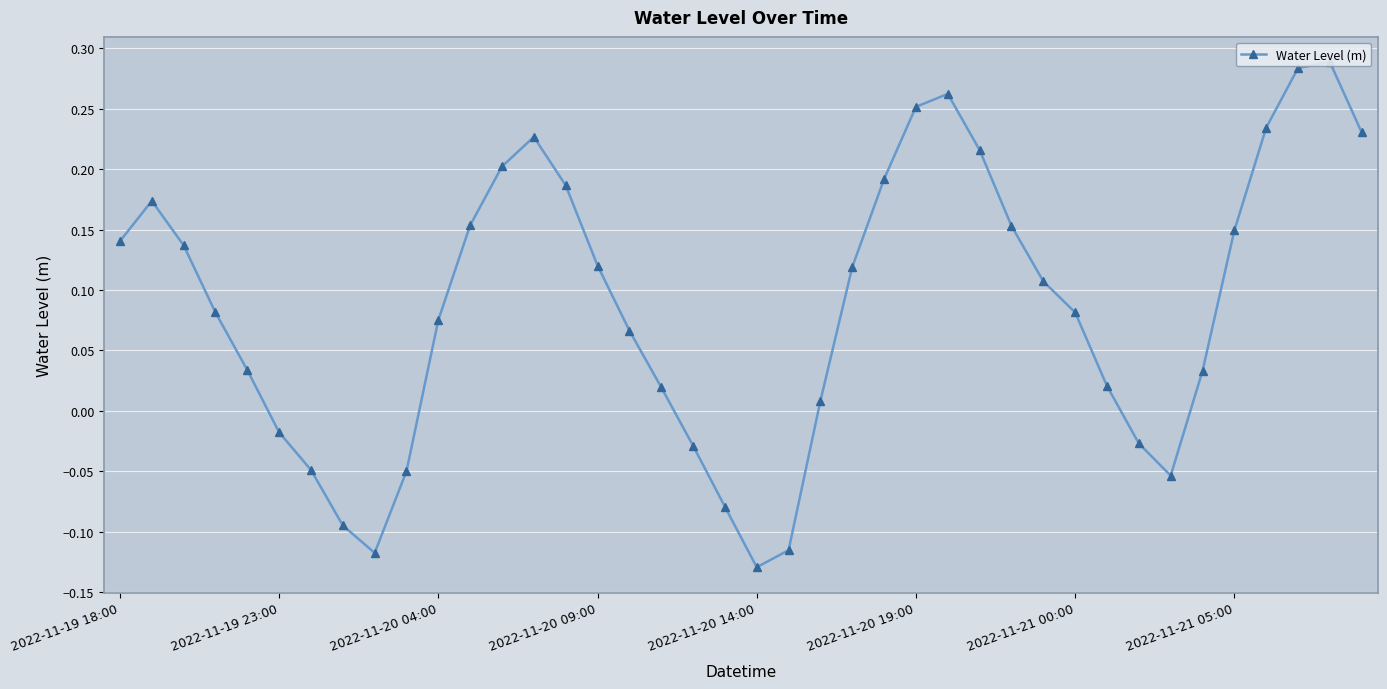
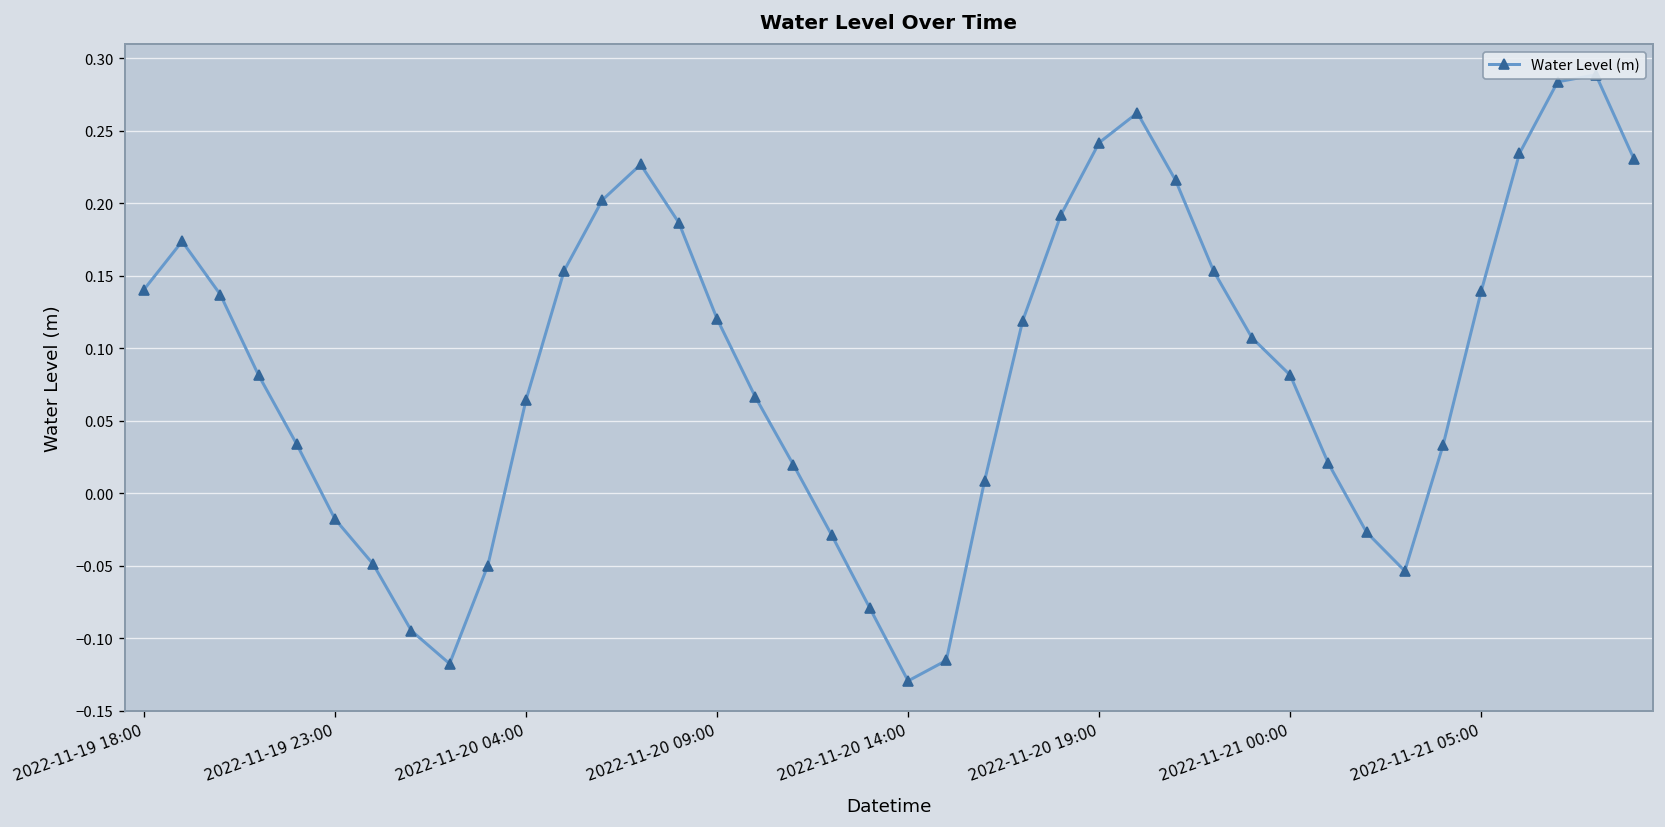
2022-11-20 04:00: 0.075 -> 0.064
2022-11-20 19:00: 0.252 -> 0.242
2022-11-21 05:00: 0.149 -> 0.139
